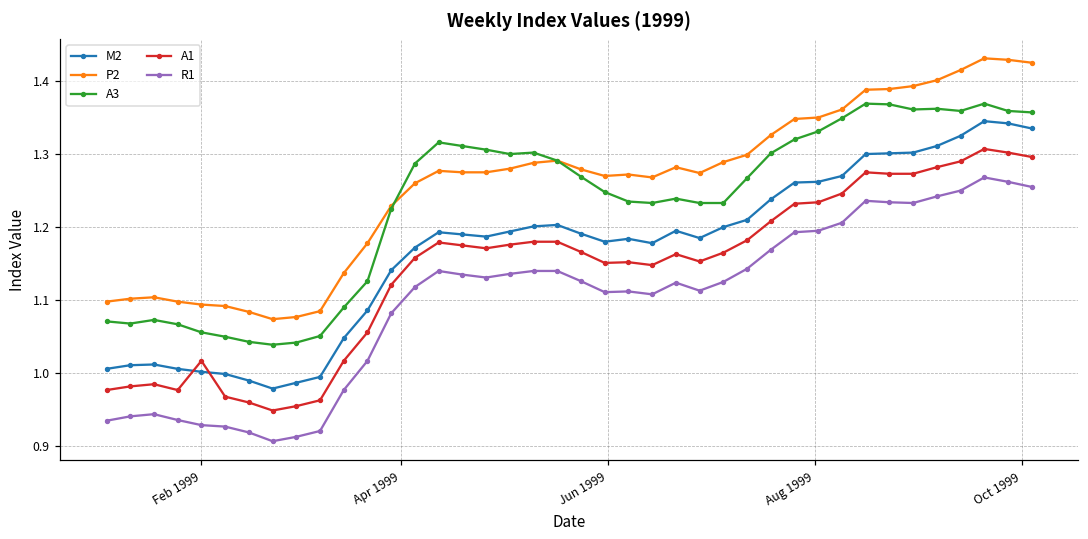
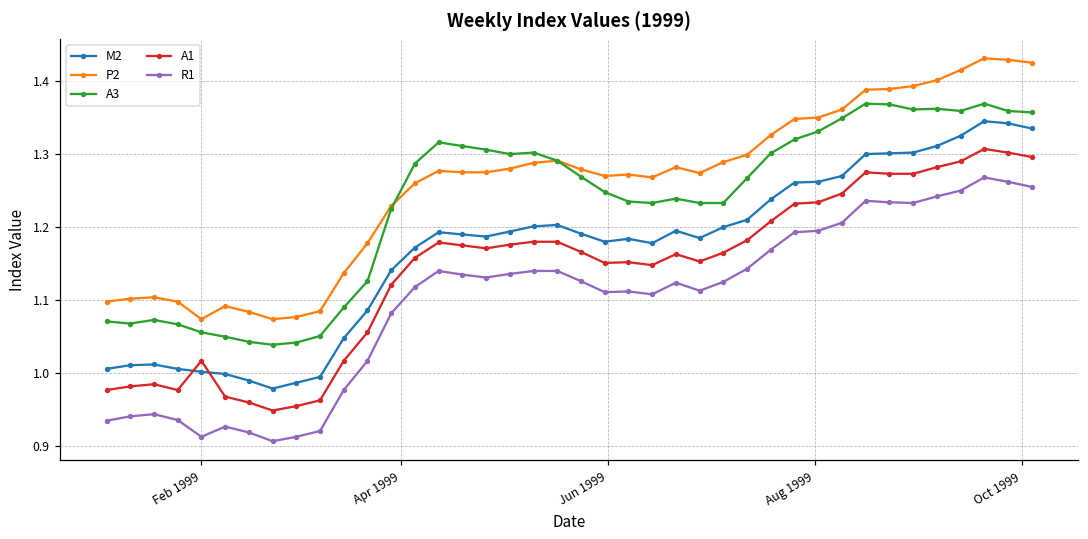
P2, Feb 1999: 1.09 -> 1.07
R1, Feb 1999: 0.93 -> 0.91
